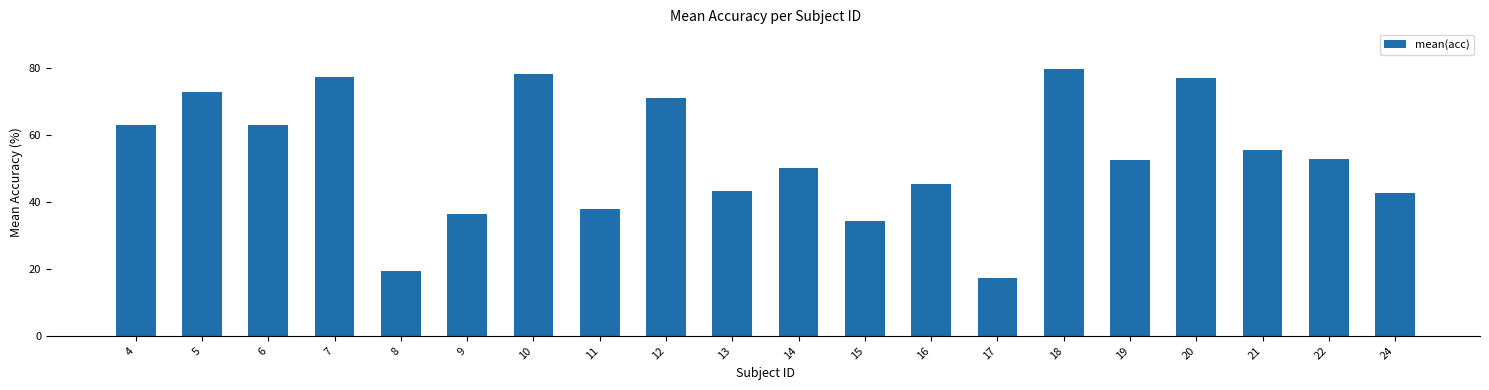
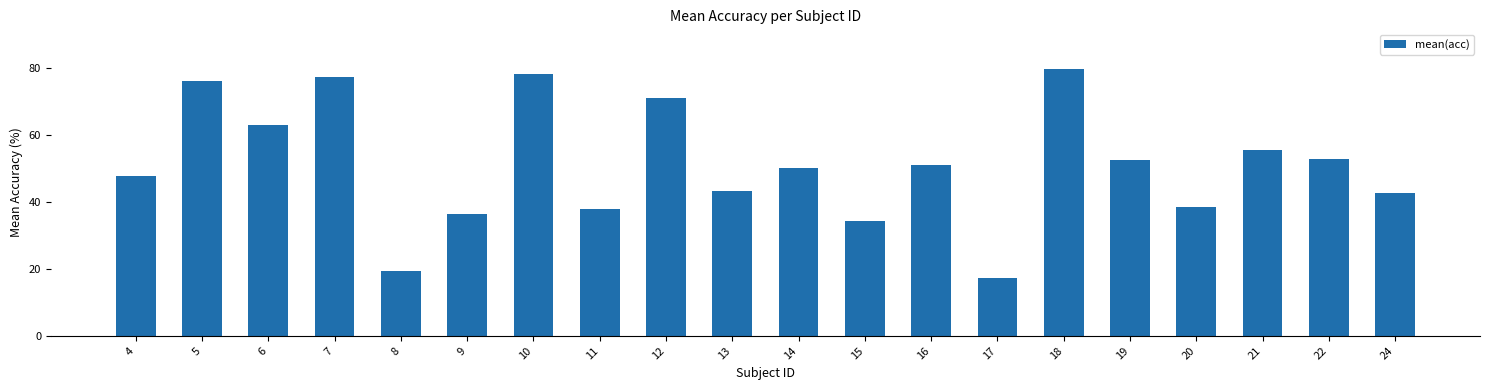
4: 63 -> 48
5: 73 -> 76
16: 45 -> 51
20: 77 -> 38
